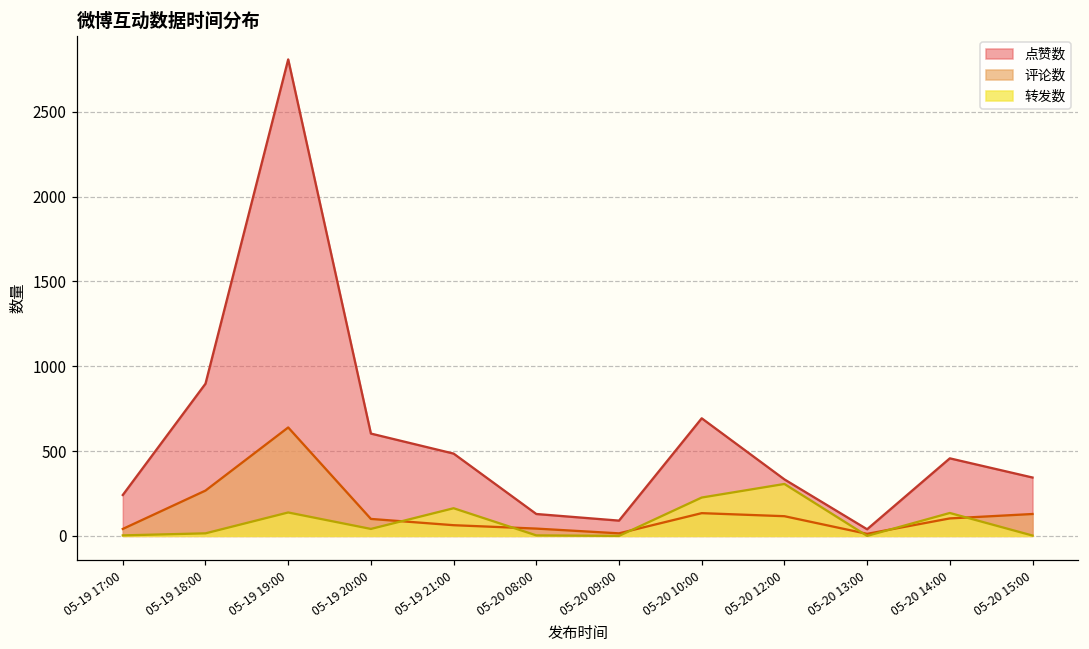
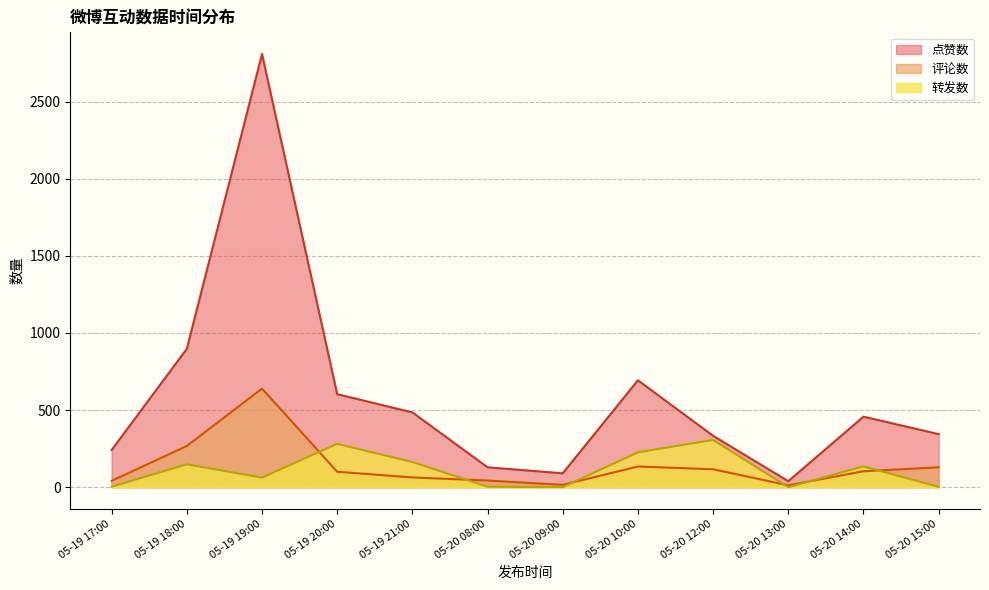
转发数, 05-19 18:00: 20 -> 150
转发数, 05-19 19:00: 140 -> 60
转发数, 05-19 20:00: 40 -> 280
